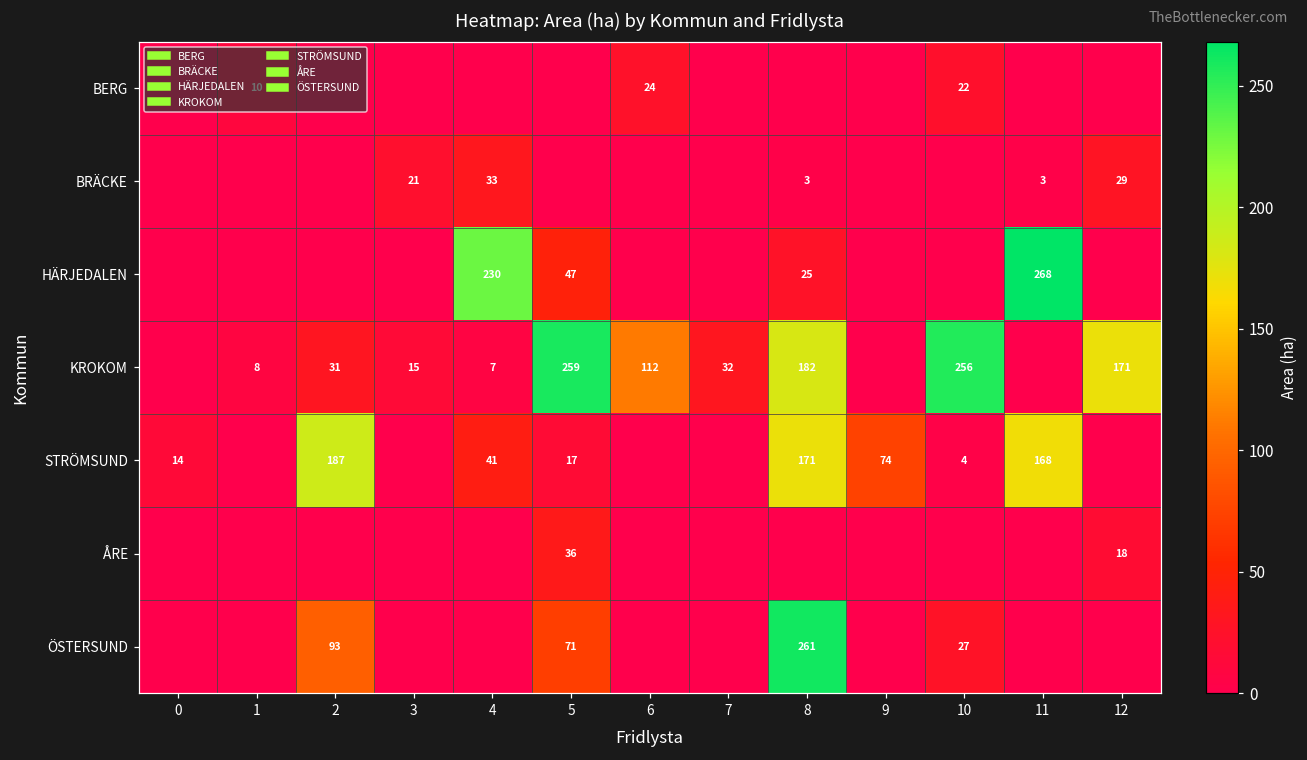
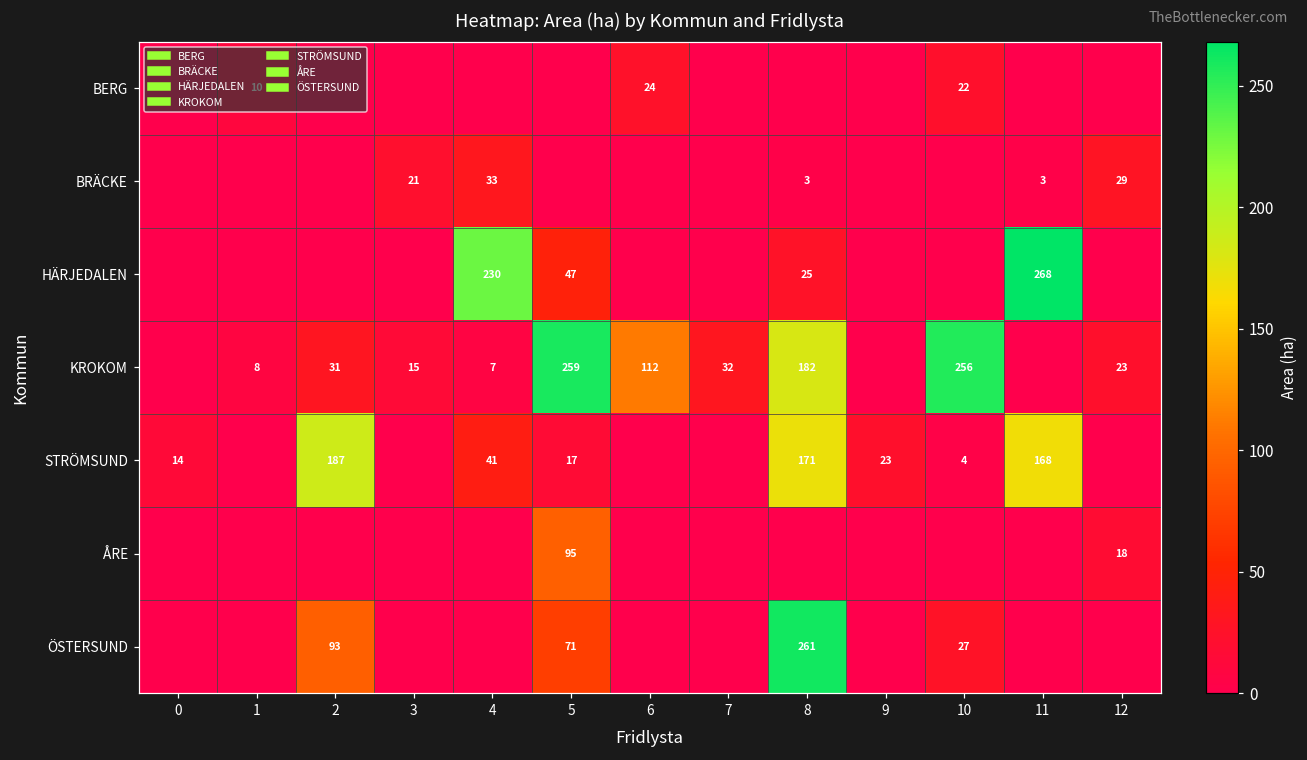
KROKOM, 12: 171 -> 23
STRÖMSUND, 9: 74 -> 23
ÅRE, 5: 36 -> 95
